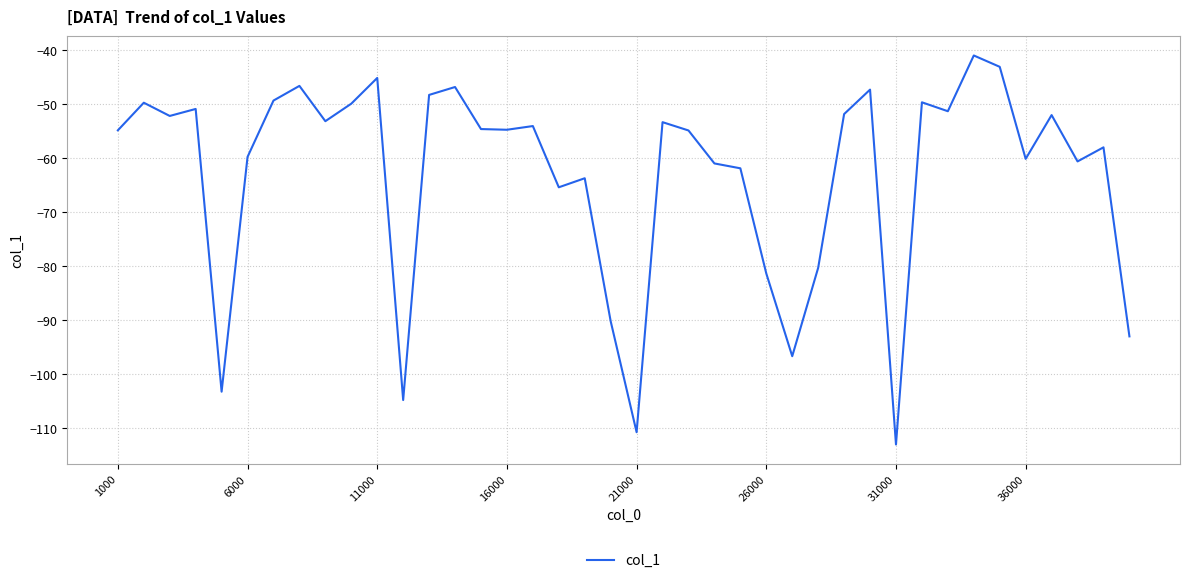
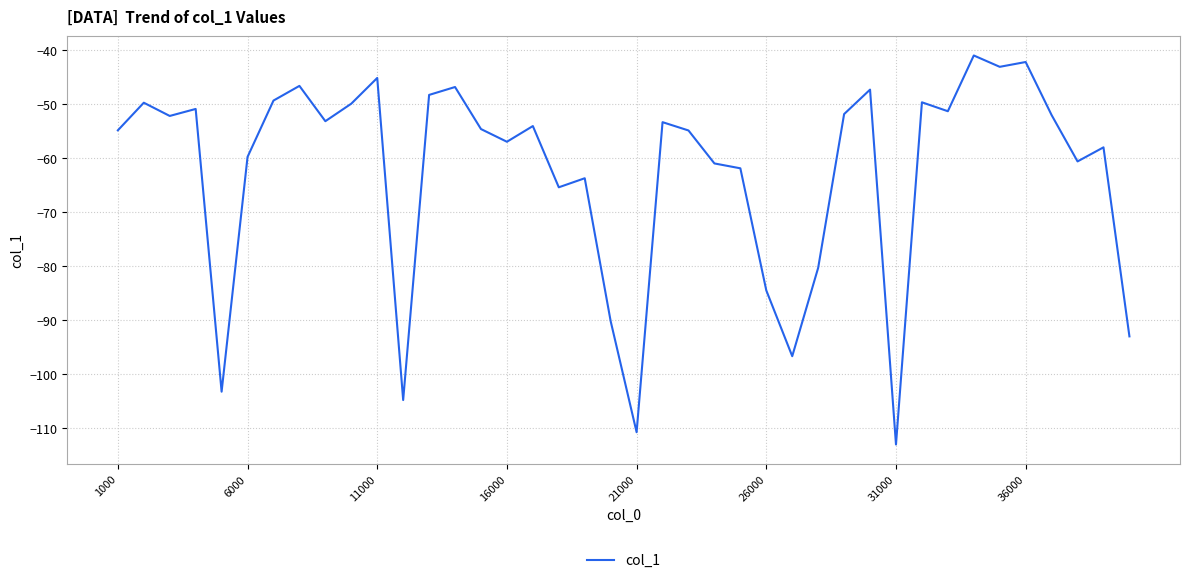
16000: -55 -> -57
26000: -81 -> -85
36000: -60 -> -42
